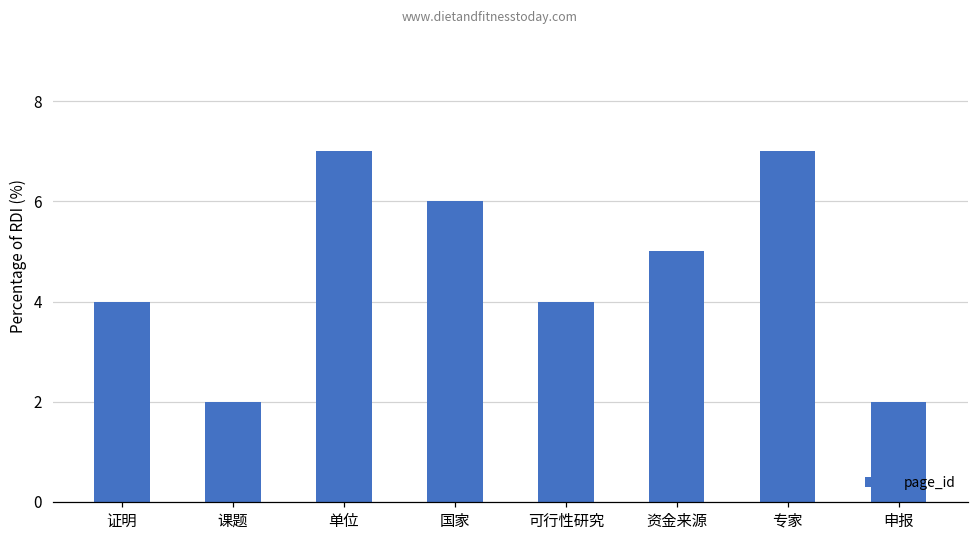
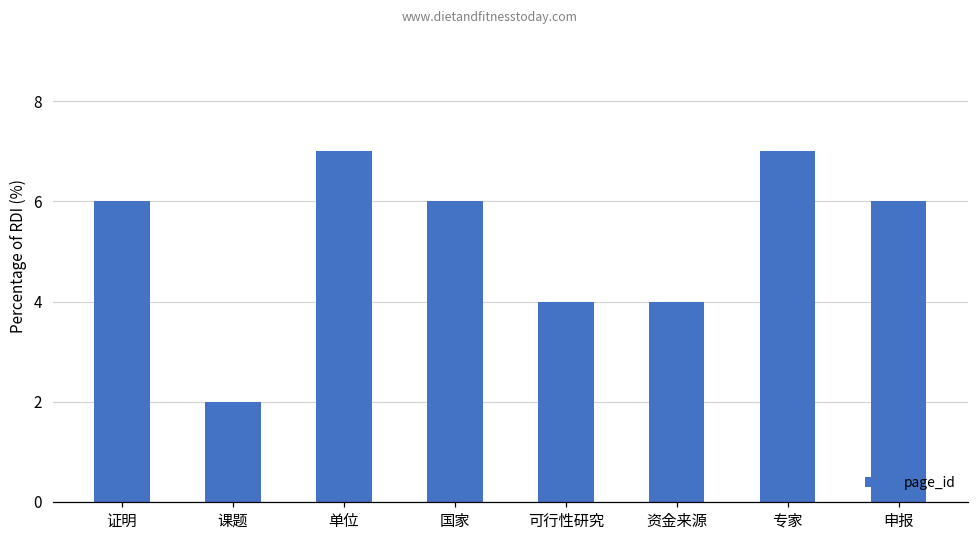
证明: 4 -> 6
资金来源: 5 -> 4
申报: 2 -> 6
